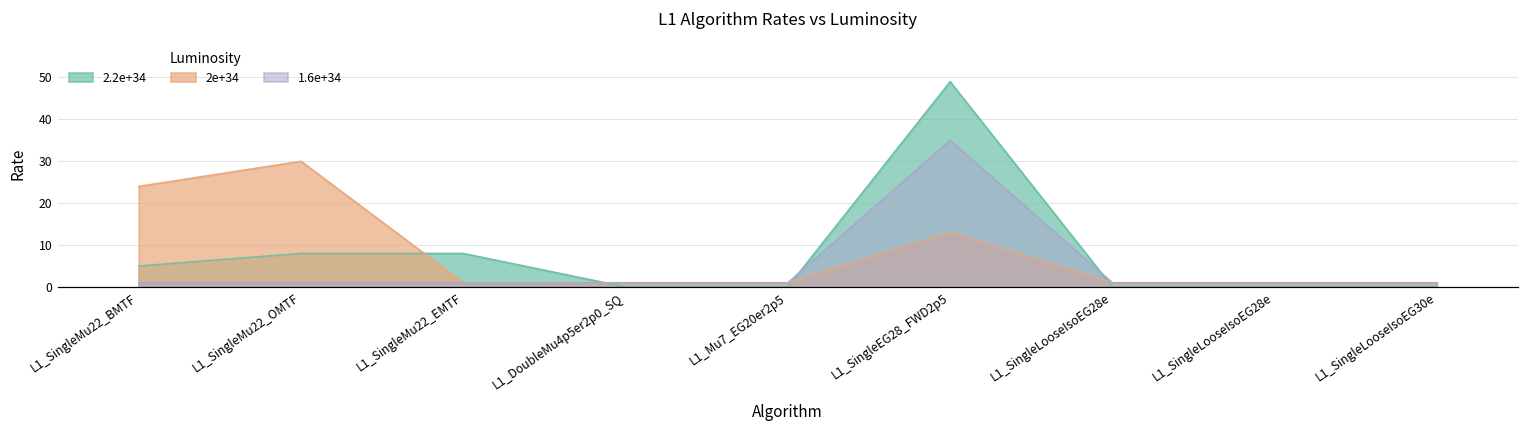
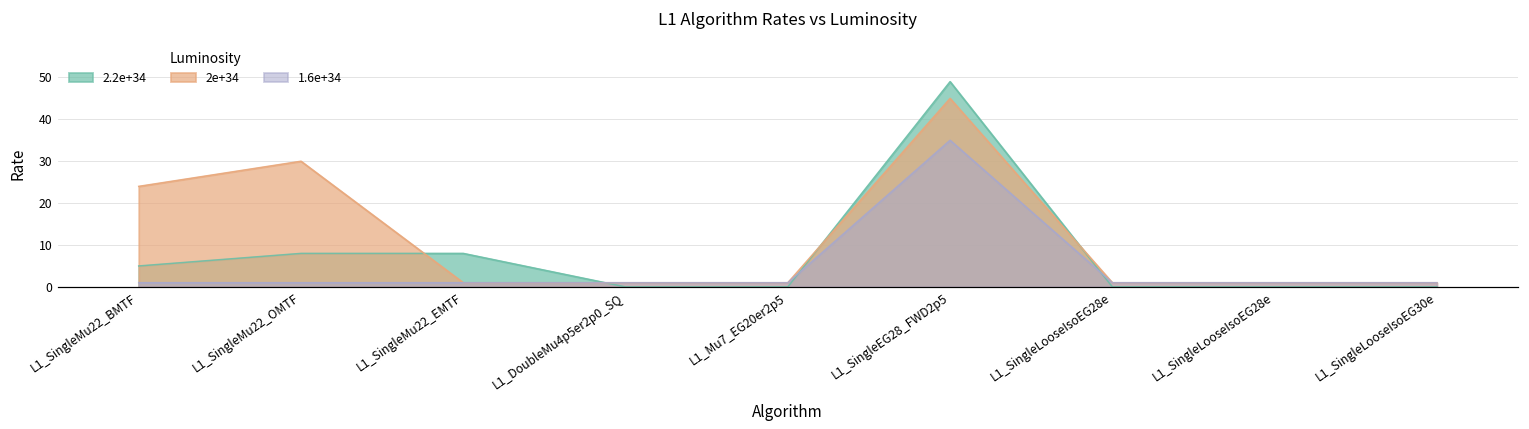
2e+34, L1_SingleEG28_FWD2p5: 13 -> 45
